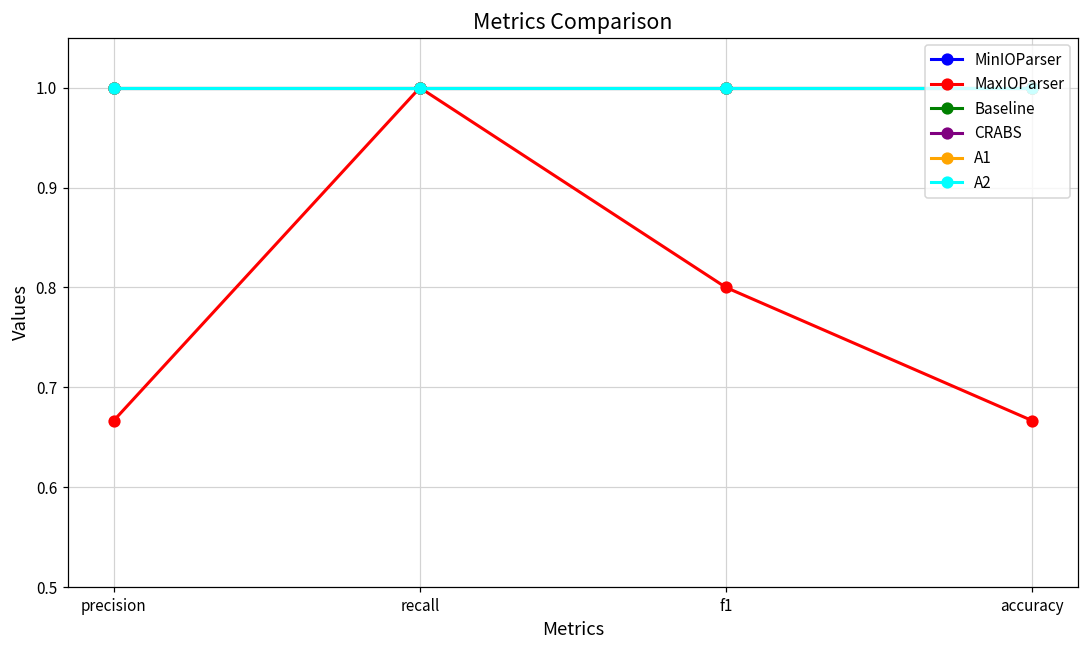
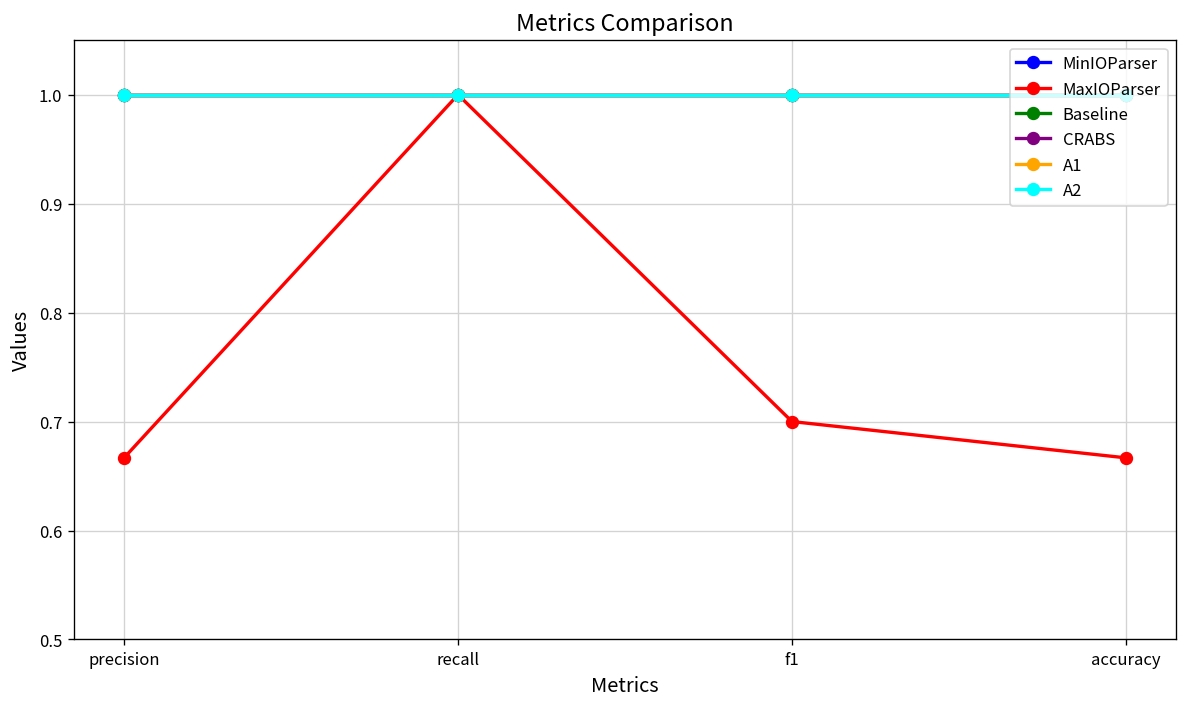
MaxIOParser, f1: 0.8 -> 0.7
